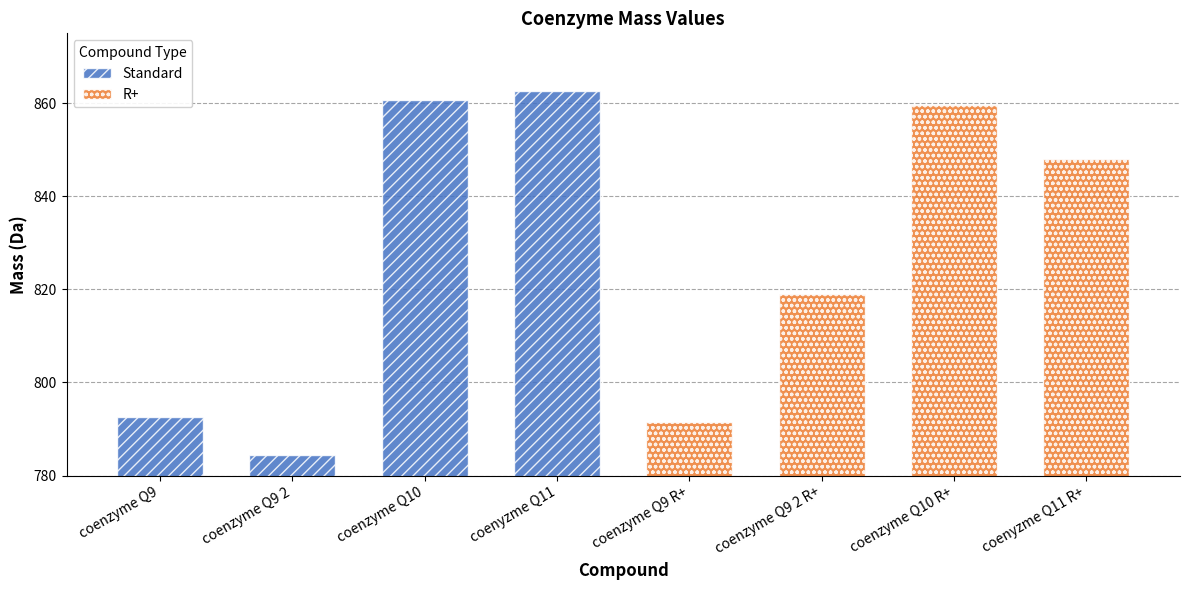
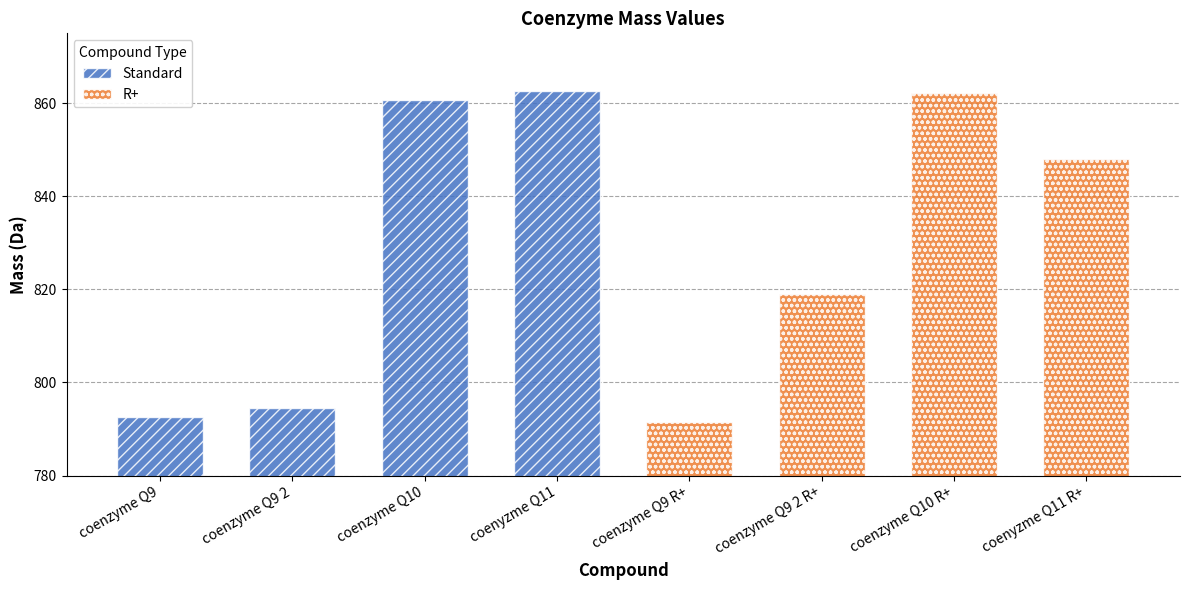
Standard, coenzyme Q9 2: 784 -> 795
R+, coenzyme Q10 R+: 860 -> 862
